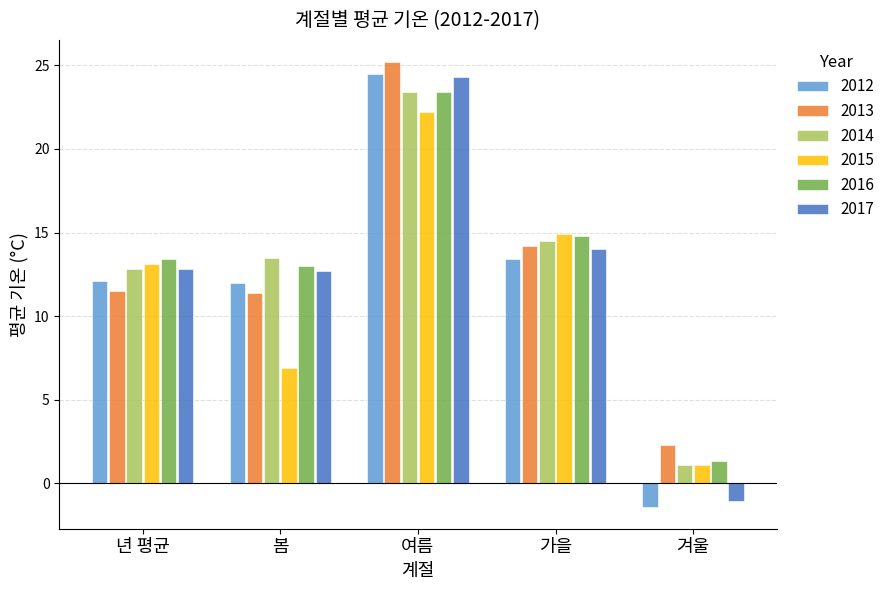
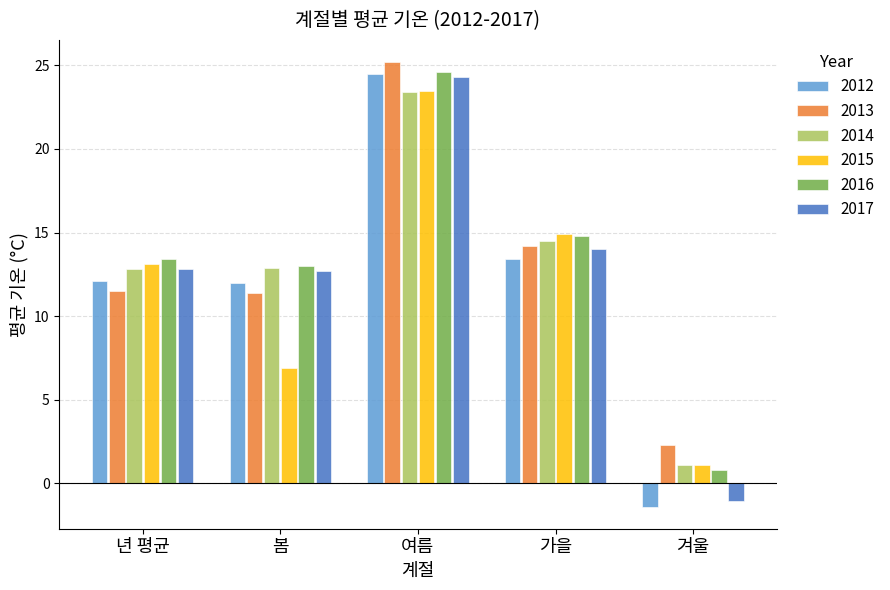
2014, 봄: 13.5 -> 12.9
2015, 여름: 22.2 -> 23.5
2016, 여름: 23.4 -> 24.6
2016, 겨울: 1.3 -> 0.8
